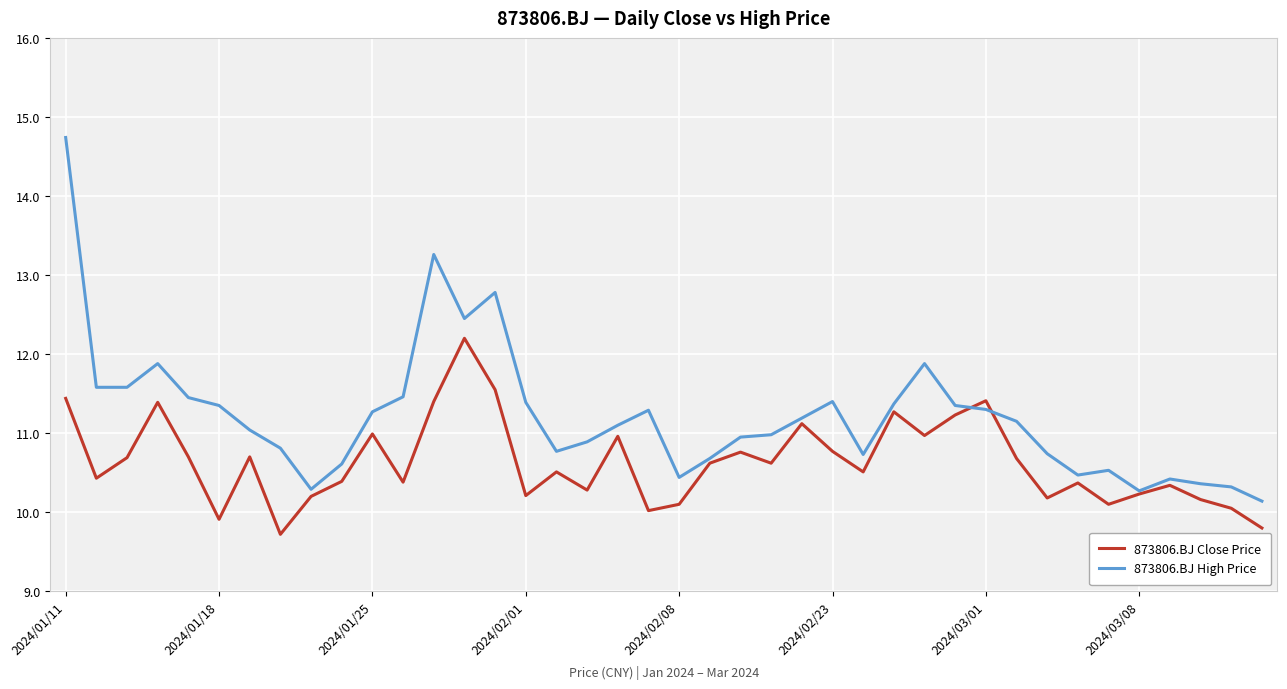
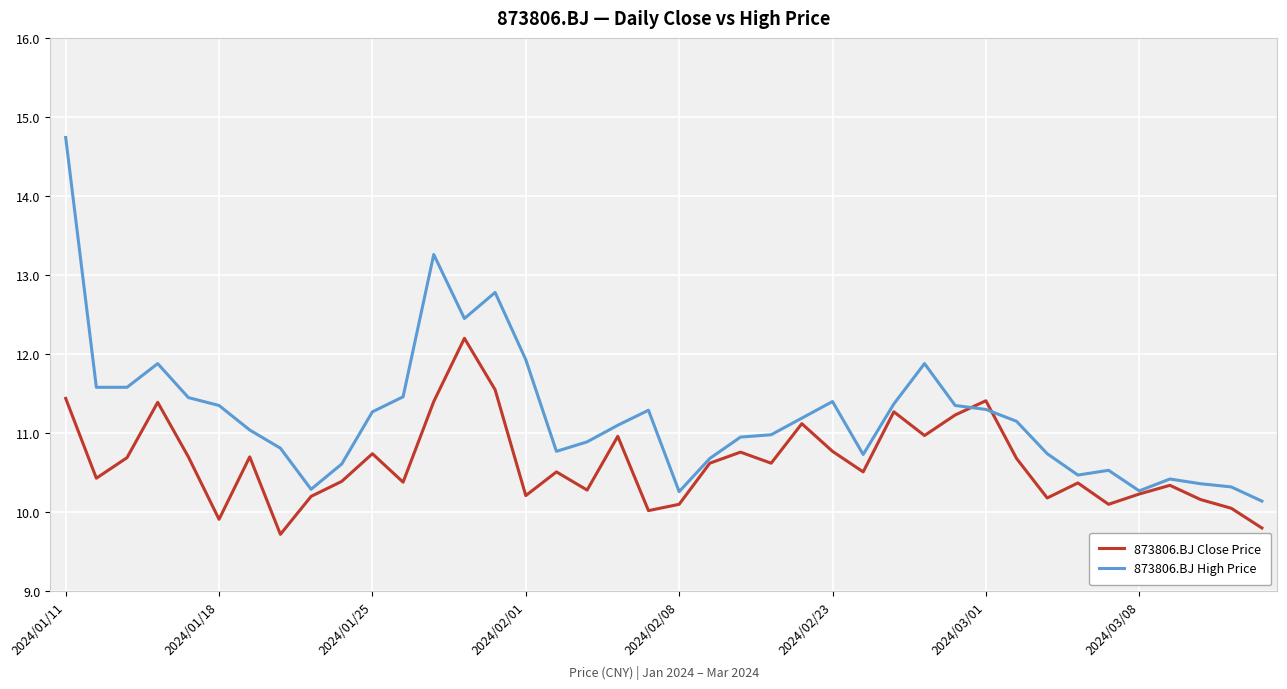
873806.BJ Close Price, 2024/01/25: 11.0 -> 10.7
873806.BJ High Price, 2024/02/01: 11.4 -> 11.9
873806.BJ High Price, 2024/02/08: 10.4 -> 10.3
